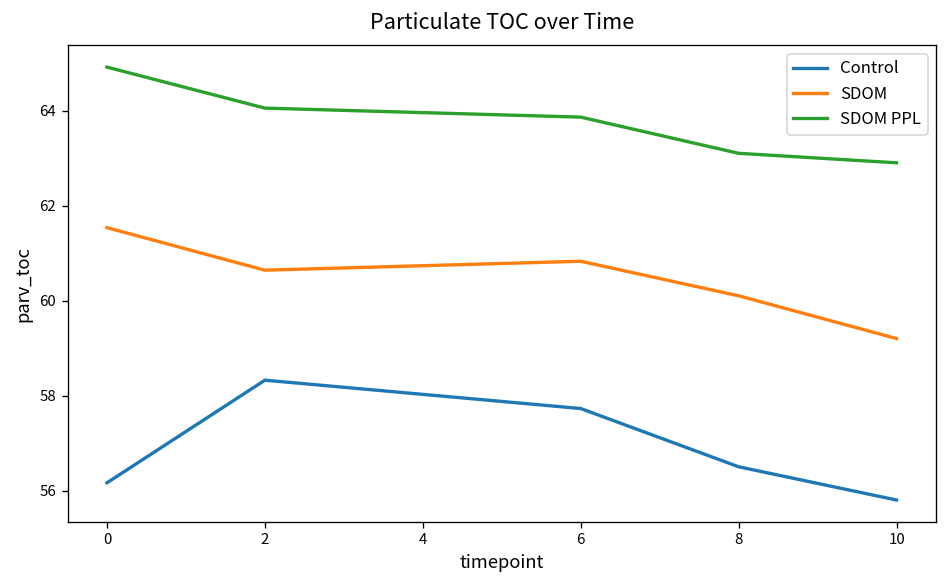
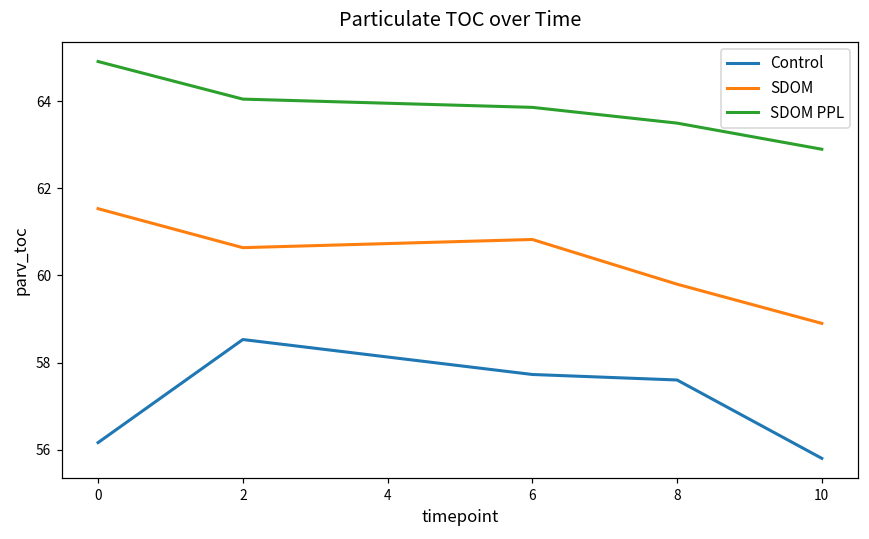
Control, 2: 58.3 -> 58.5
Control, 8: 56.5 -> 57.6
SDOM, 8: 60.1 -> 59.8
SDOM PPL, 8: 63.1 -> 63.5
SDOM, 10: 59.2 -> 58.9
